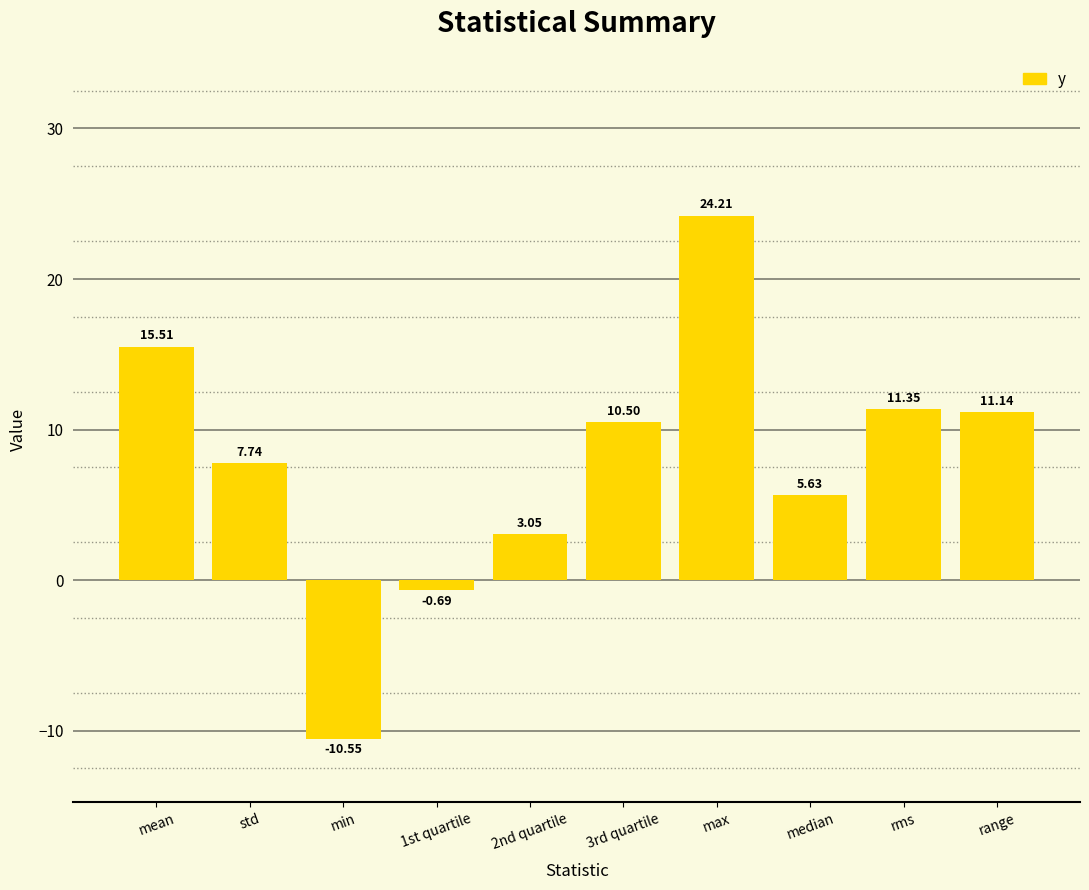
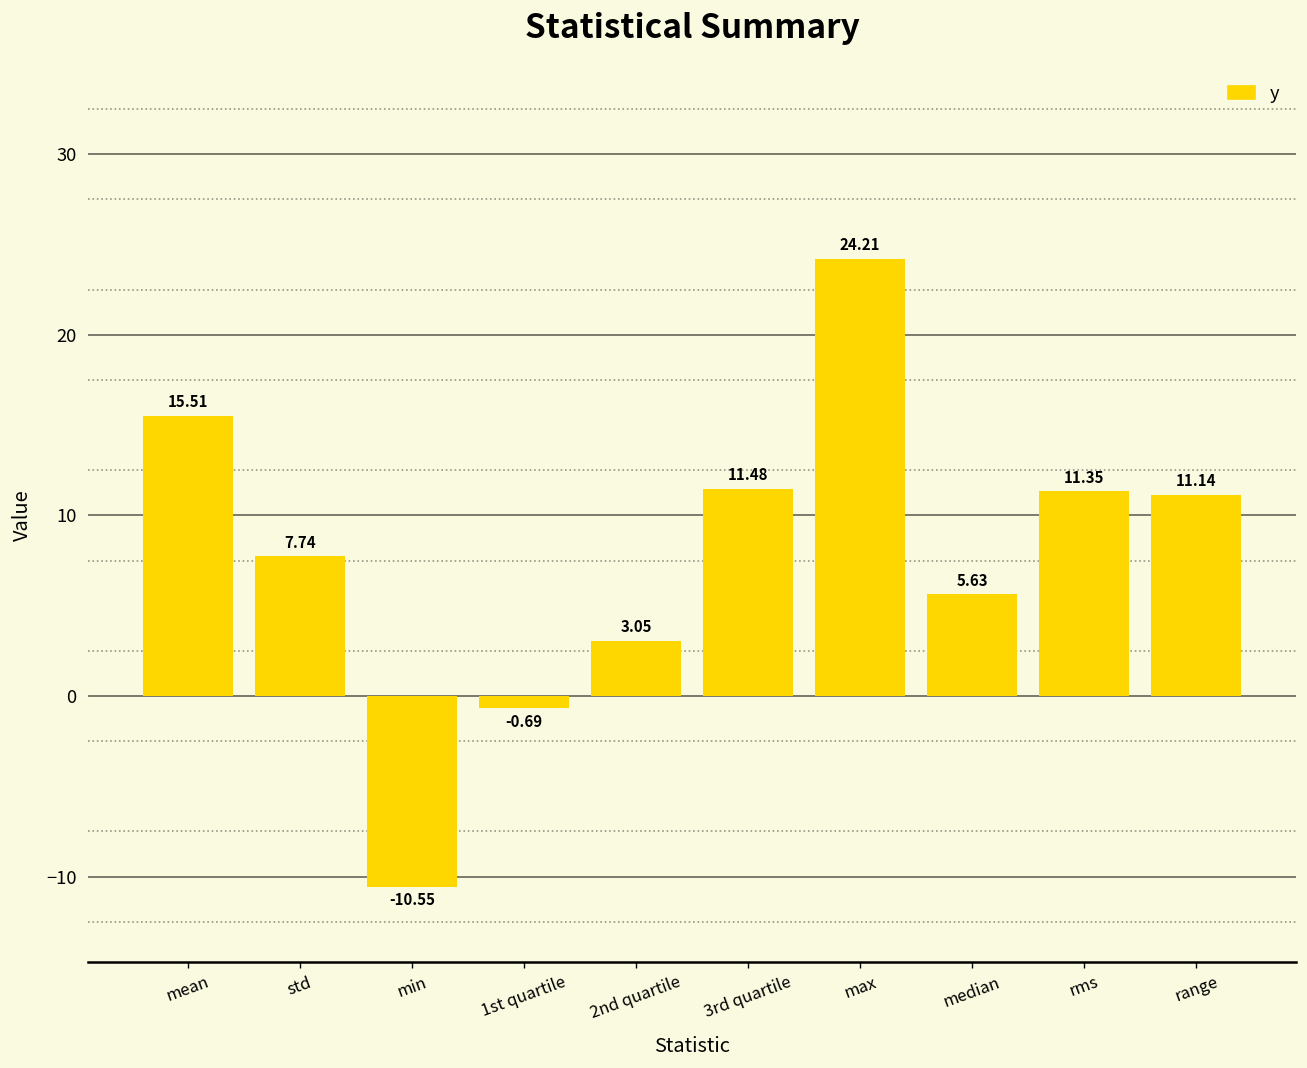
3rd quartile: 10.50 -> 11.48
